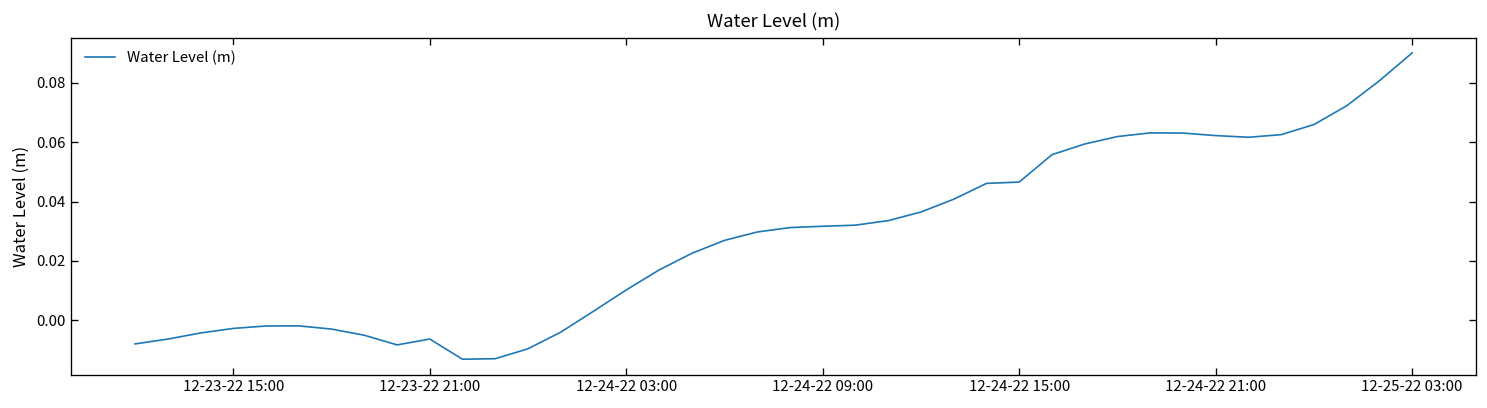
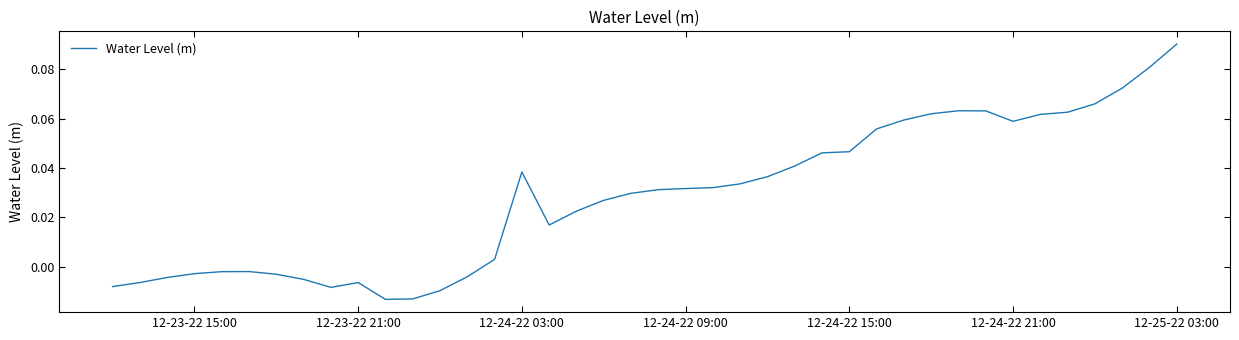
12-24-22 03:00: 0.010 -> 0.038
12-24-22 21:00: 0.062 -> 0.059
